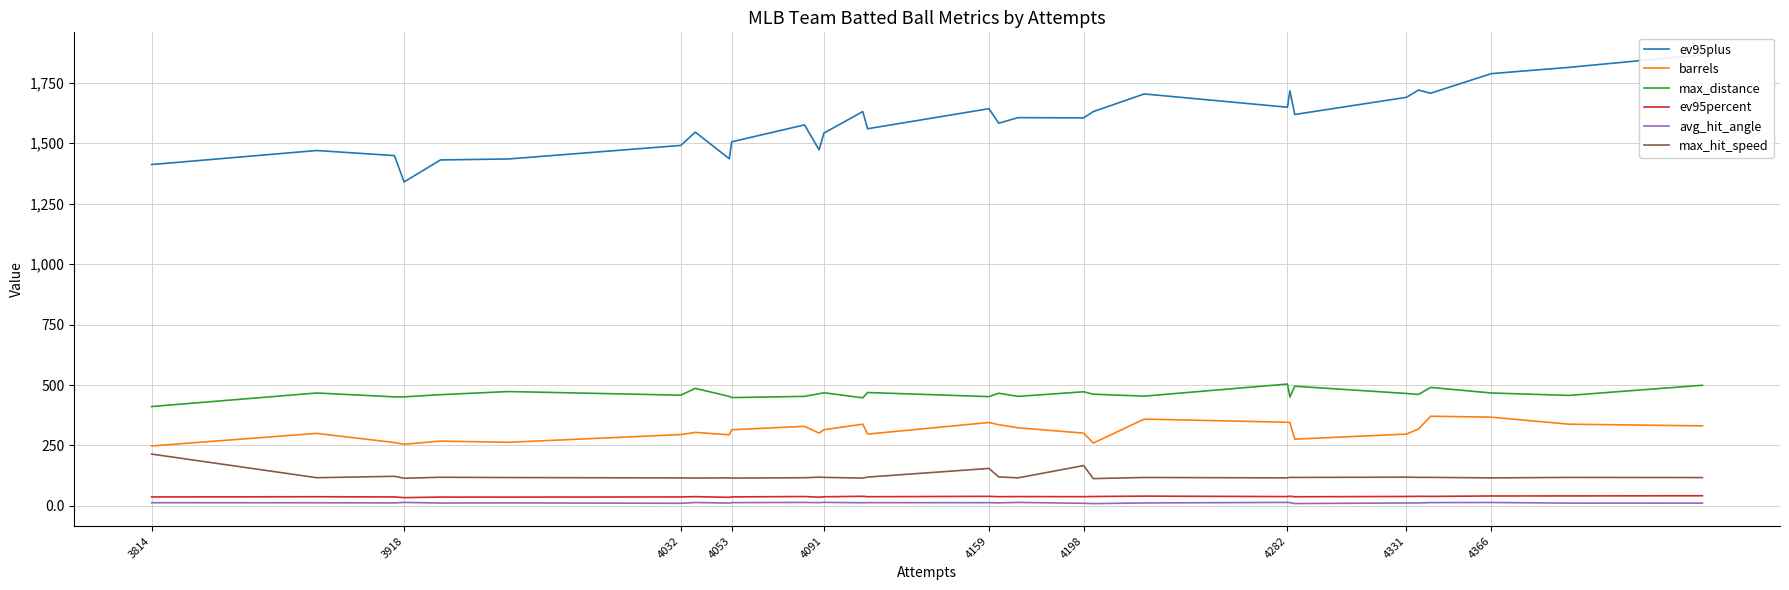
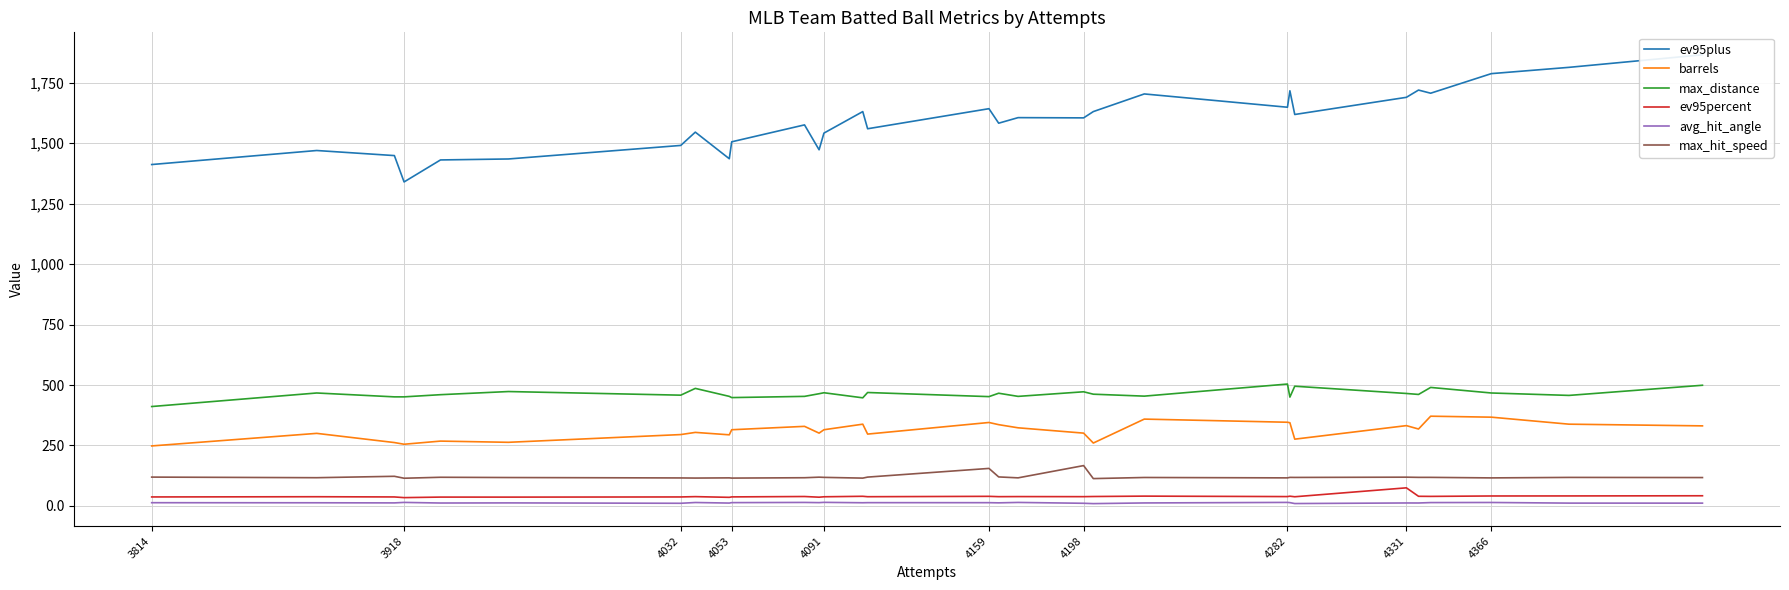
max_hit_speed, 3814: 210 -> 120
barrels, 4331: 300 -> 330
ev95percent, 4331: 40 -> 70
